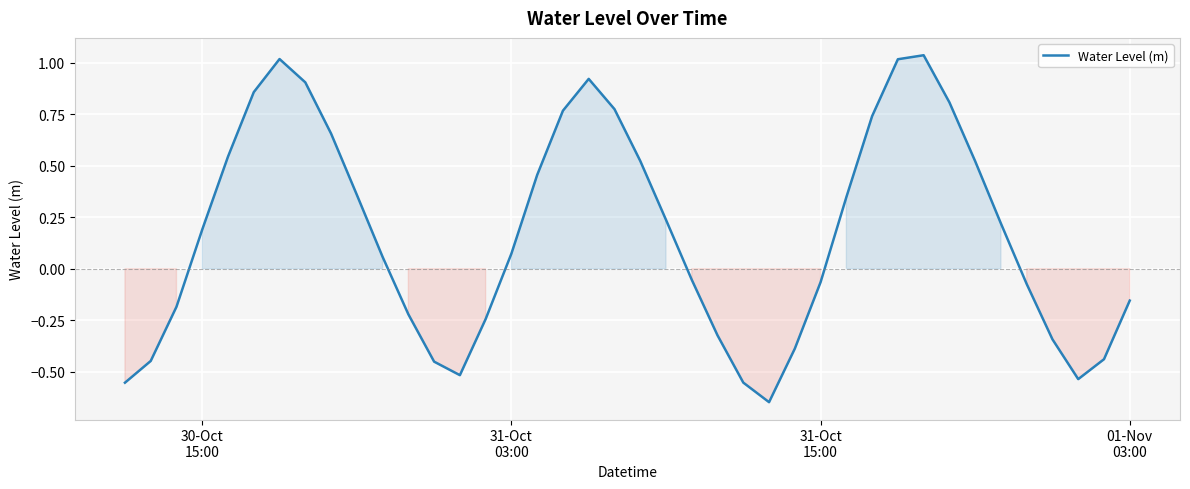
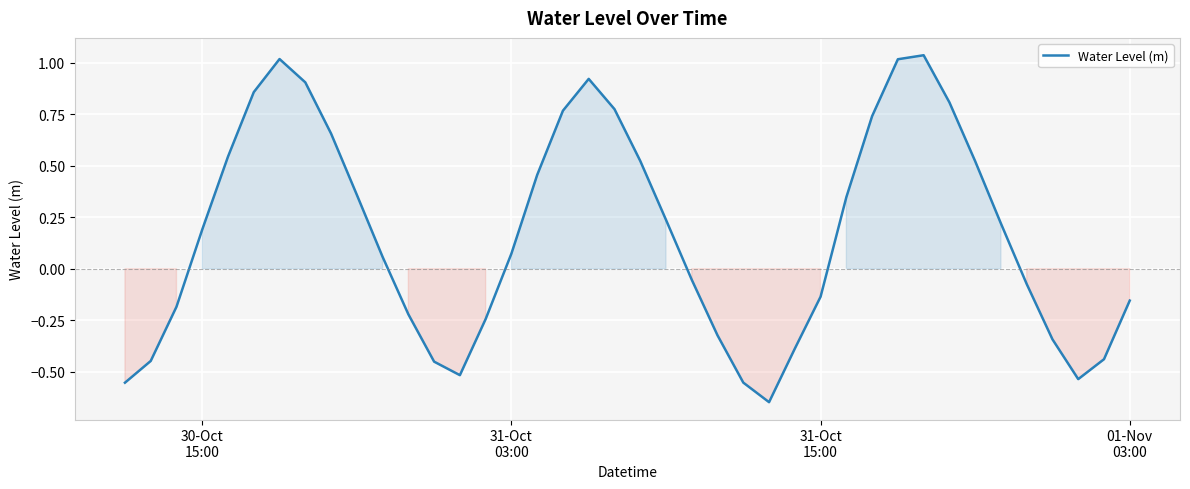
31-Oct 15:00: -0.07 -> -0.14
